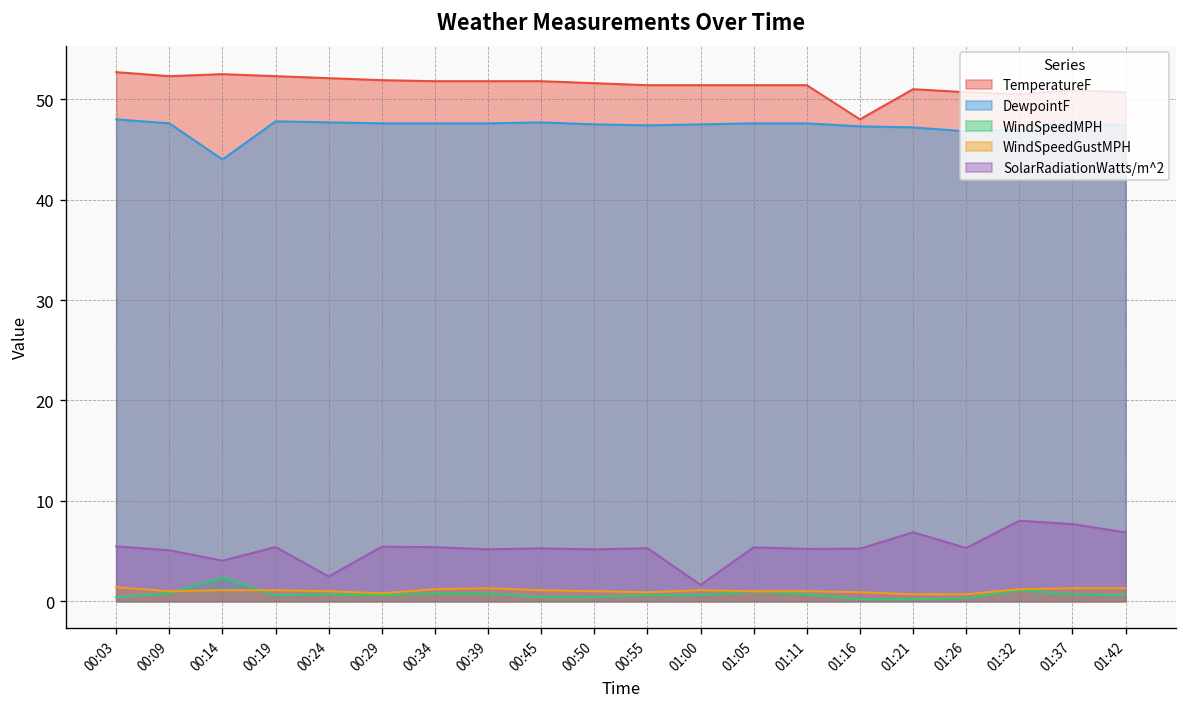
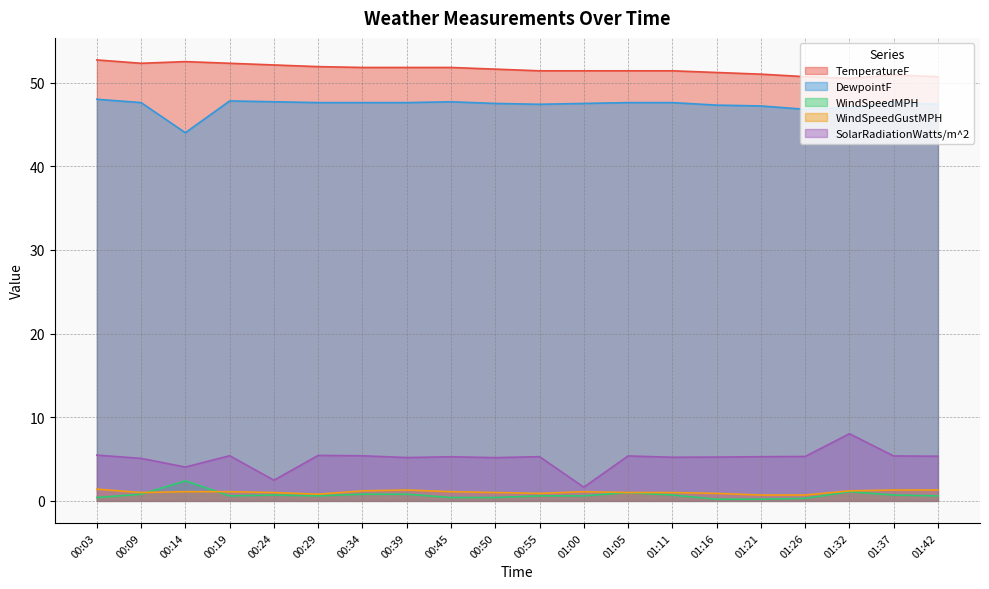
TemperatureF, 01:16: 48 -> 51
SolarRadiationWatts/m^2, 01:21: 7 -> 5
SolarRadiationWatts/m^2, 01:37: 8 -> 5
SolarRadiationWatts/m^2, 01:42: 7 -> 5
